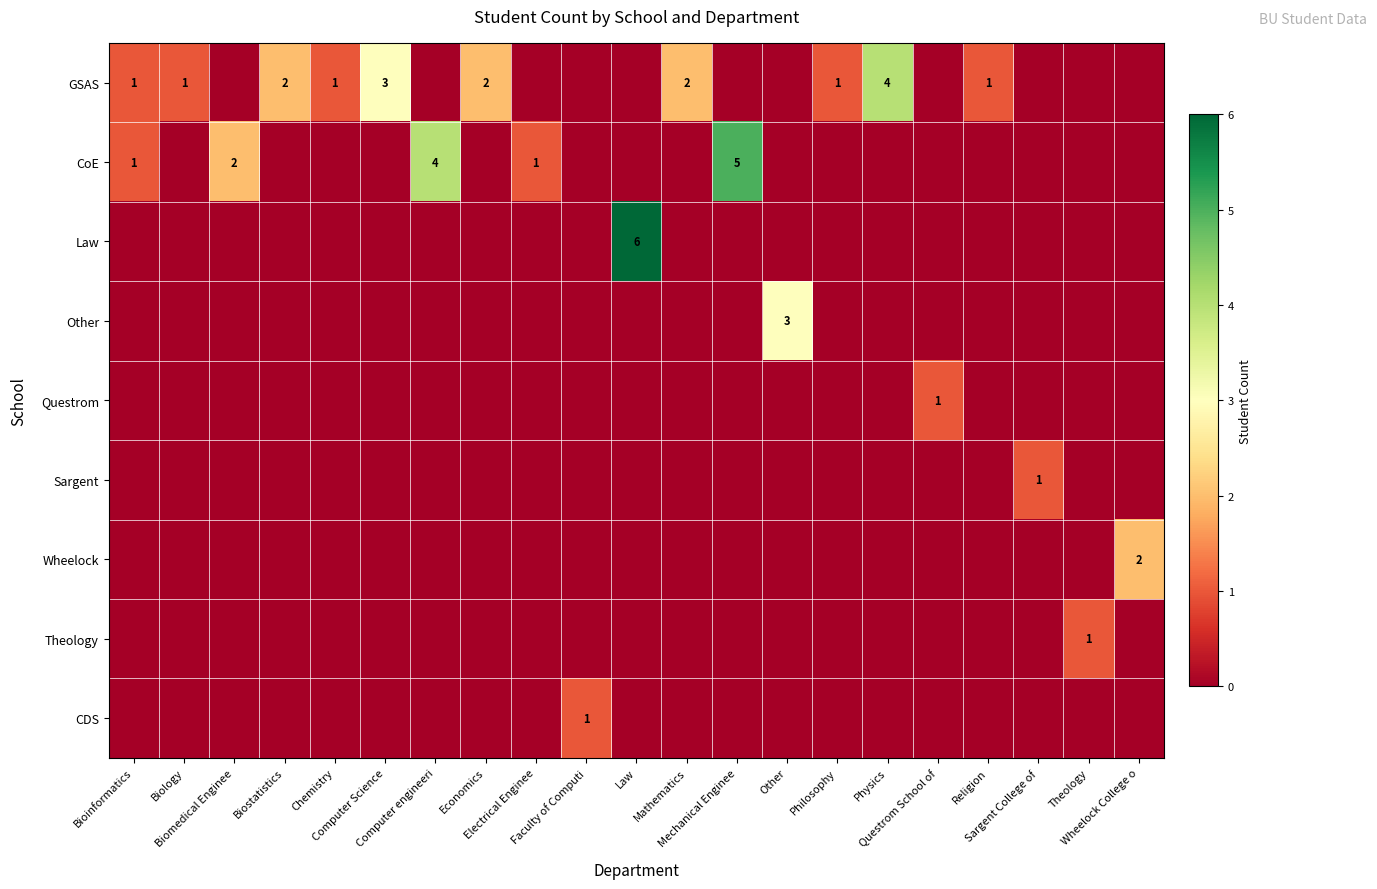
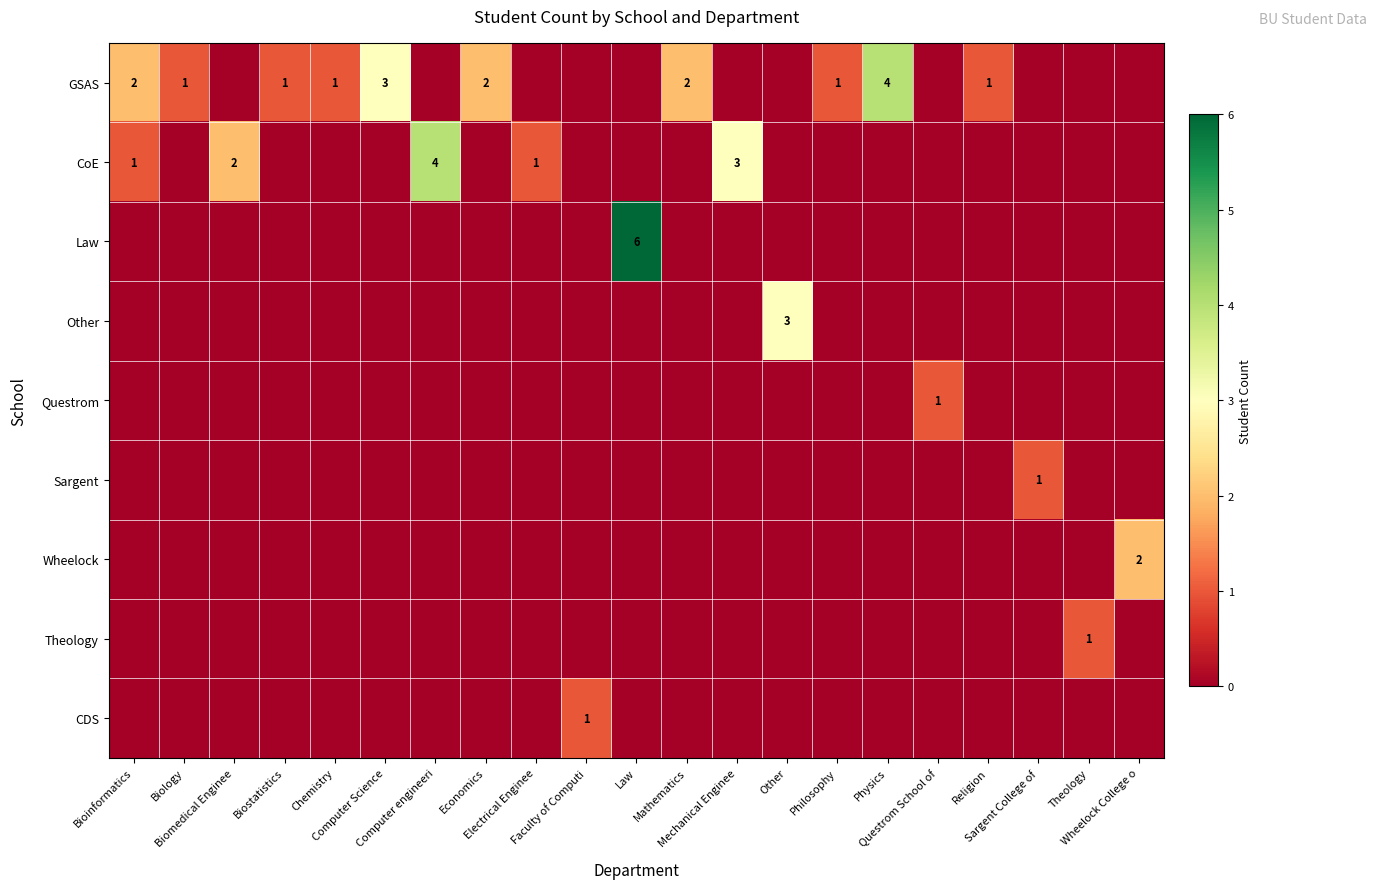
GSAS, Bioinformatics: 1 -> 2
GSAS, Biostatistics: 2 -> 1
CoE, Mechanical Enginee: 5 -> 3
